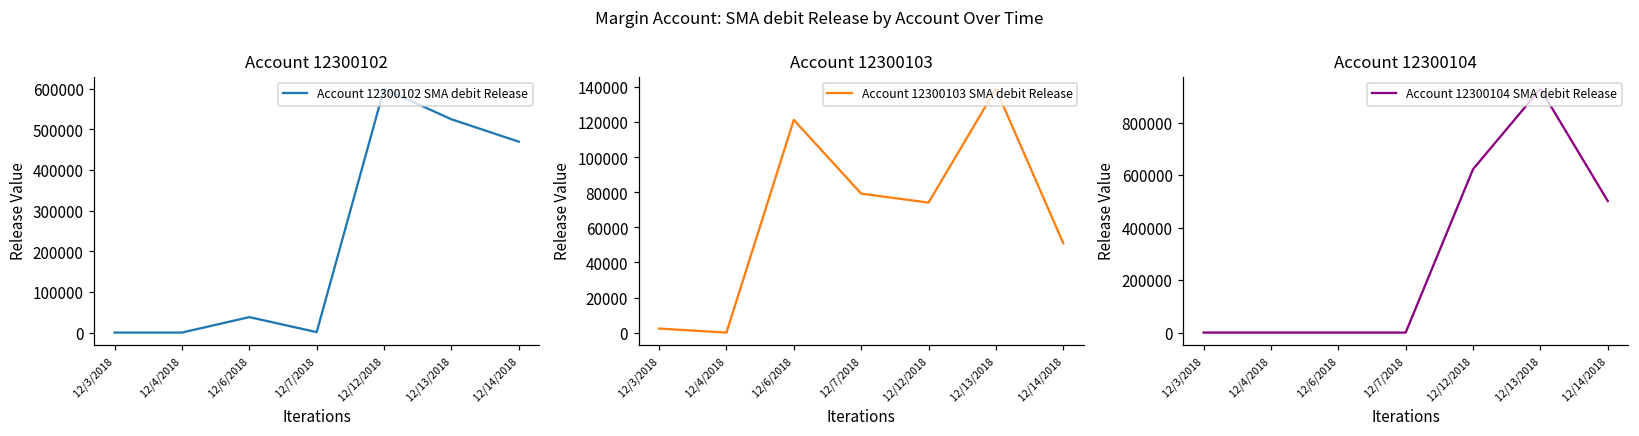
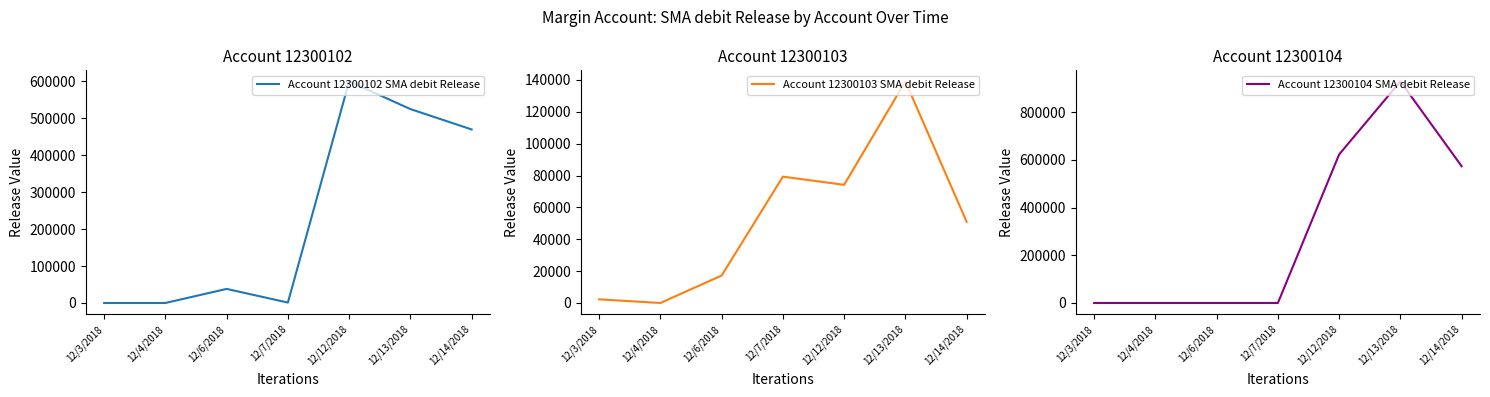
Account 12300103, 12/6/2018: 121000 -> 17000
Account 12300104, 12/14/2018: 500000 -> 570000
